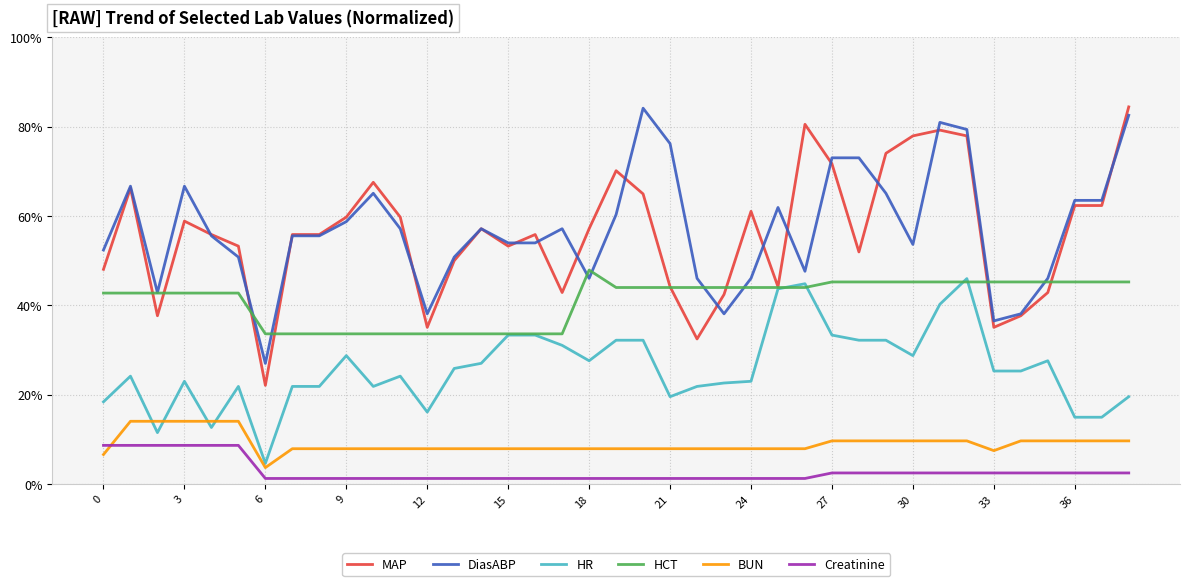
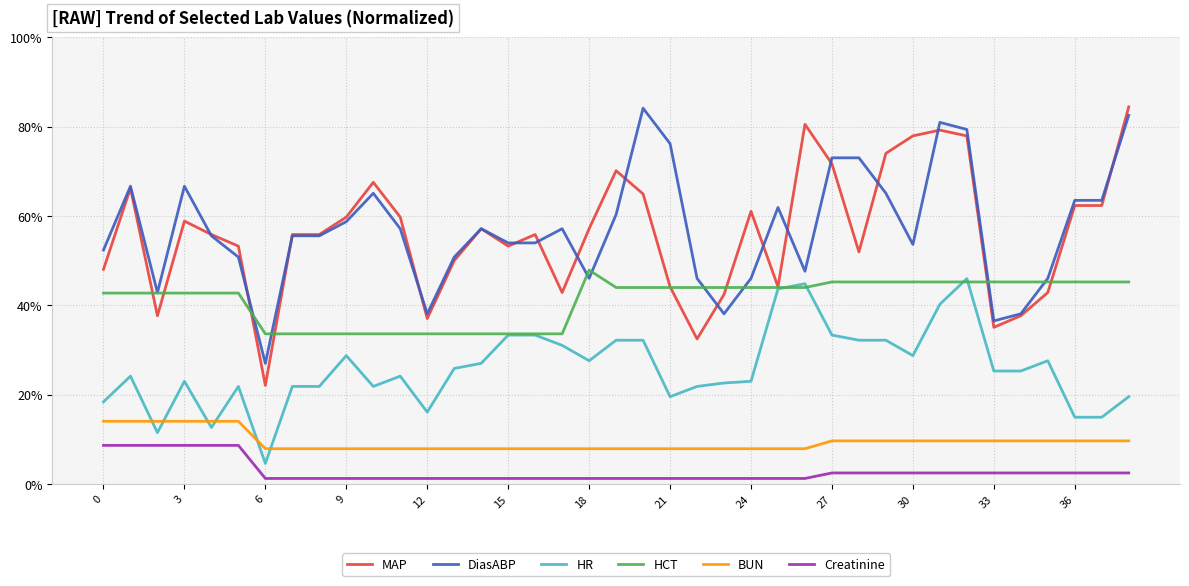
BUN, 0: 7% -> 14%
BUN, 6: 4% -> 8%
MAP, 12: 35% -> 37%
BUN, 33: 7% -> 10%
